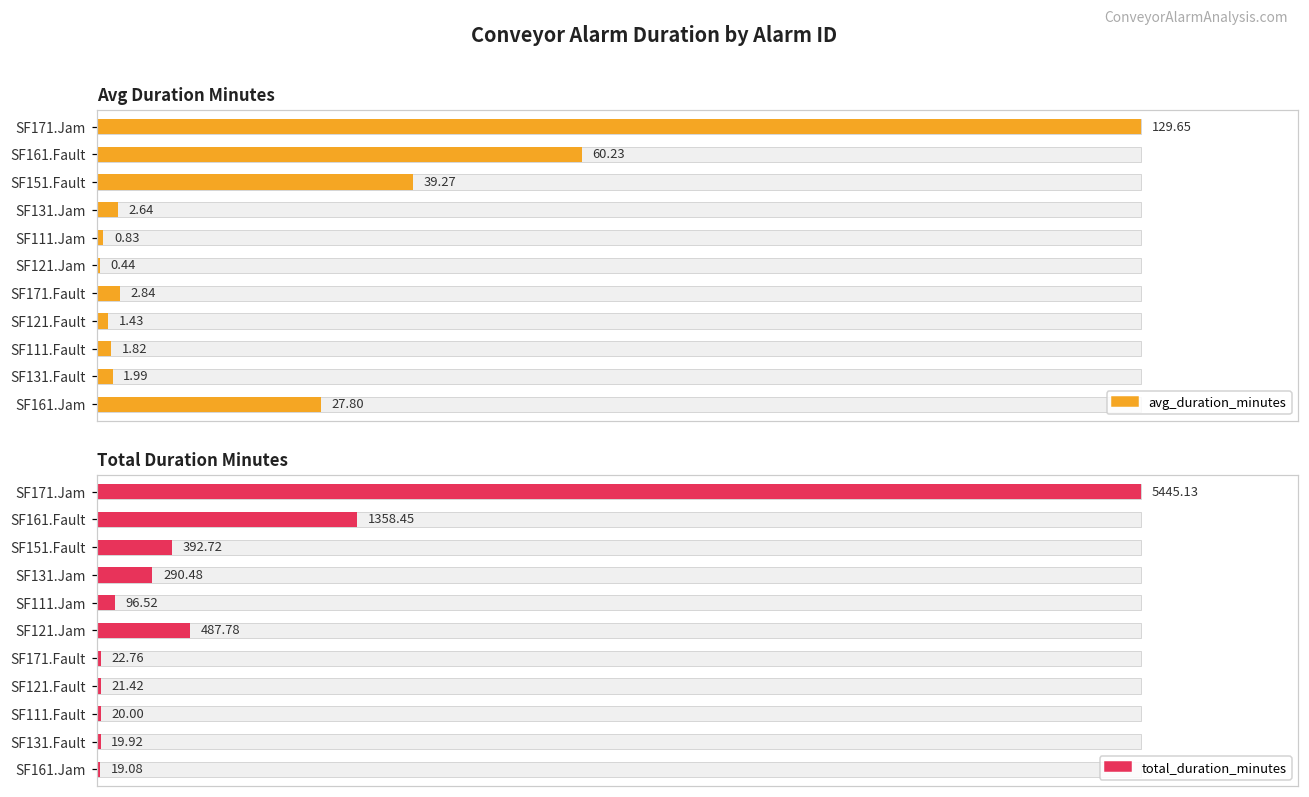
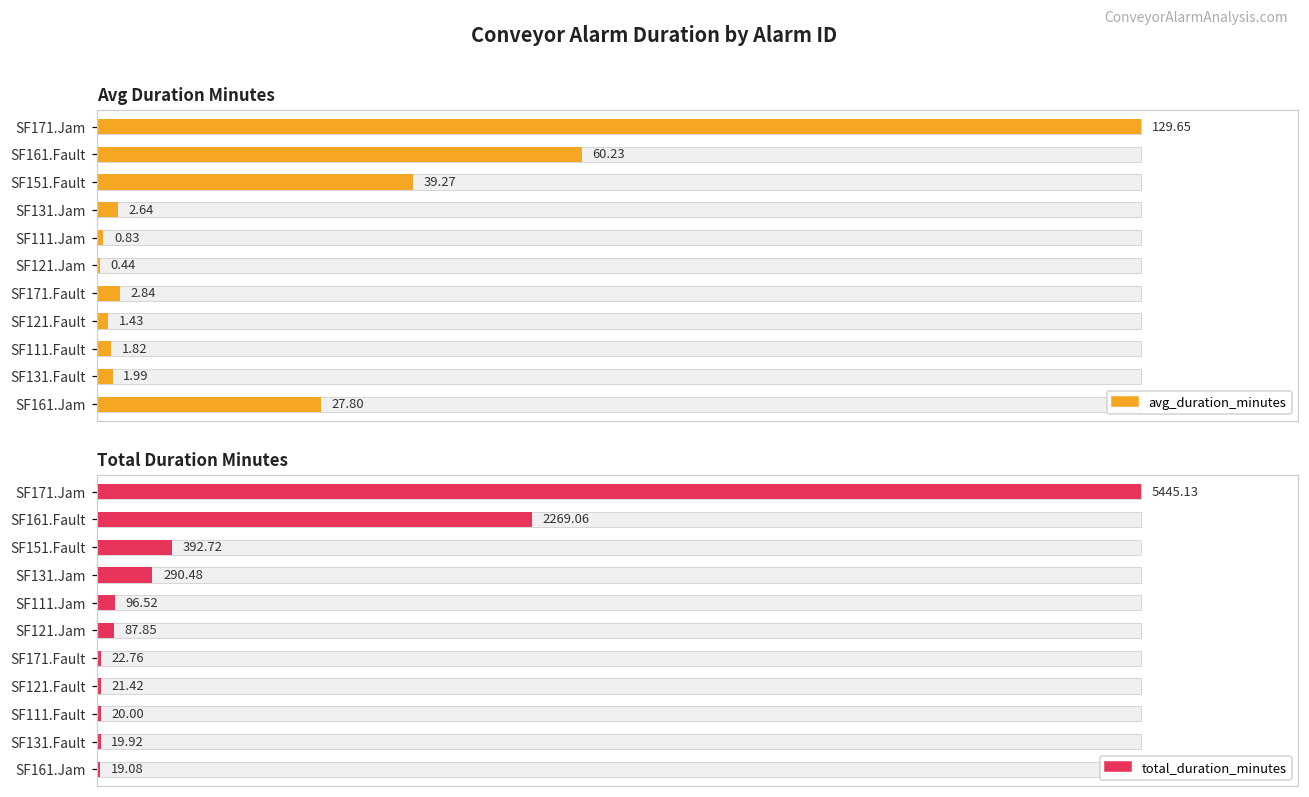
Total Duration Minutes, total_duration_minutes, SF161.Fault: 1358.45 -> 2269.06
Total Duration Minutes, total_duration_minutes, SF121.Jam: 487.78 -> 87.85
